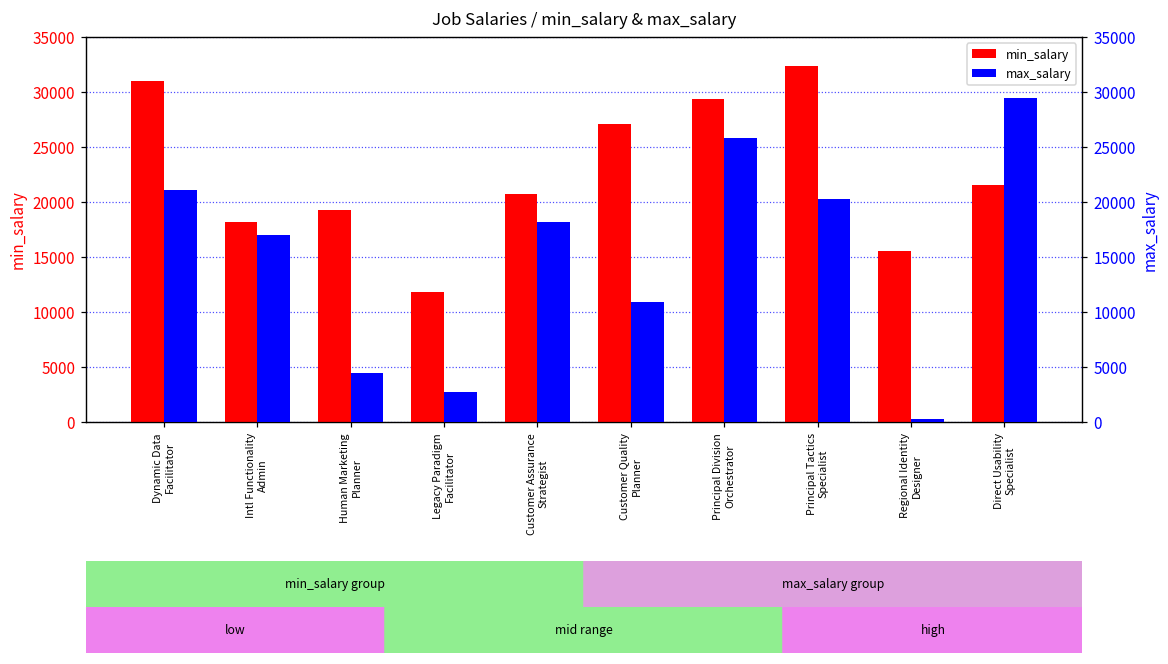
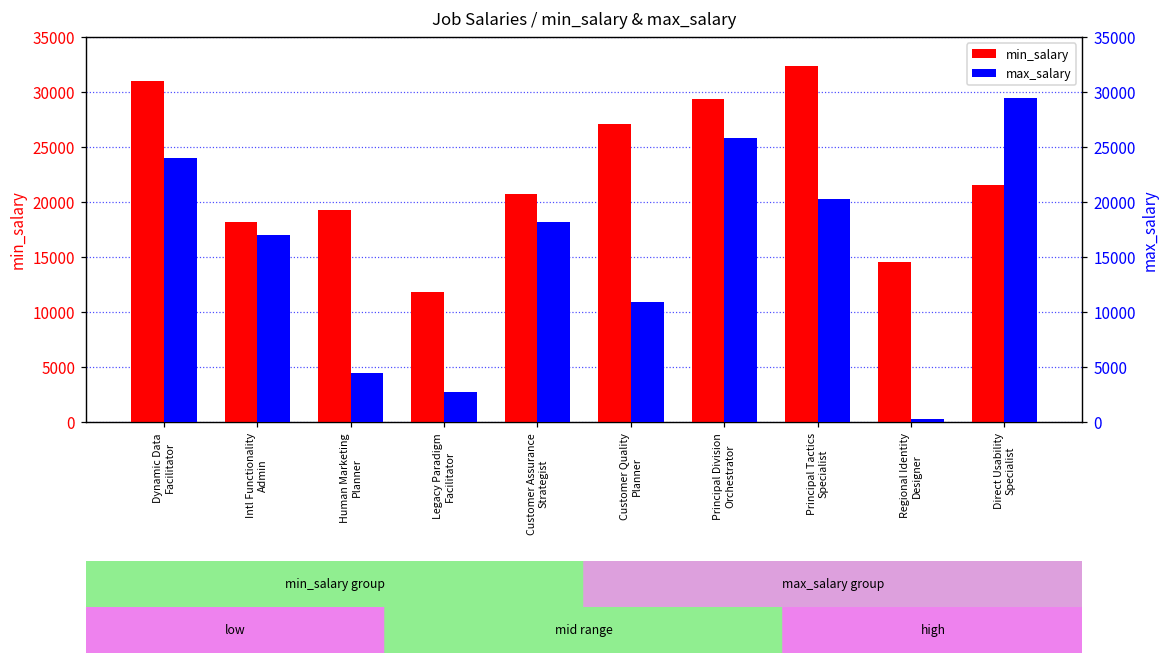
min_salary, Regional Identity Designer: 16000 -> 15000
max_salary, Dynamic Data Facilitator: 21000 -> 24000
